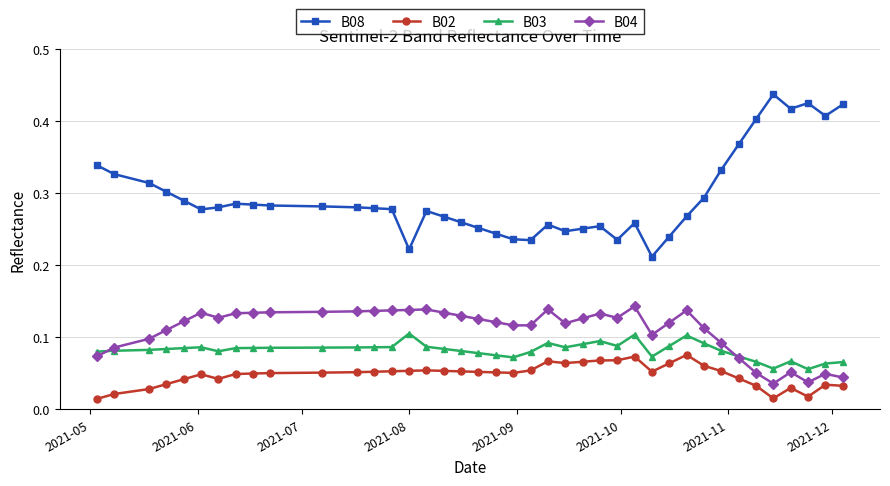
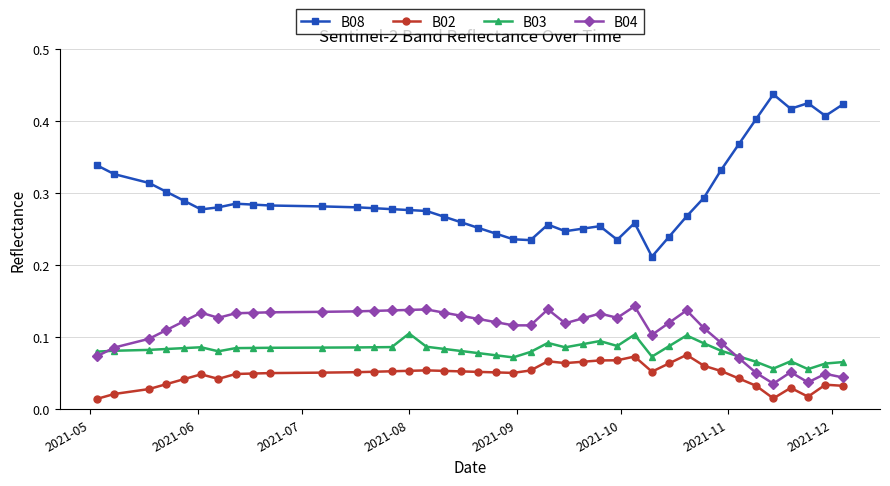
B08, 2021-08: 0.22 -> 0.28
